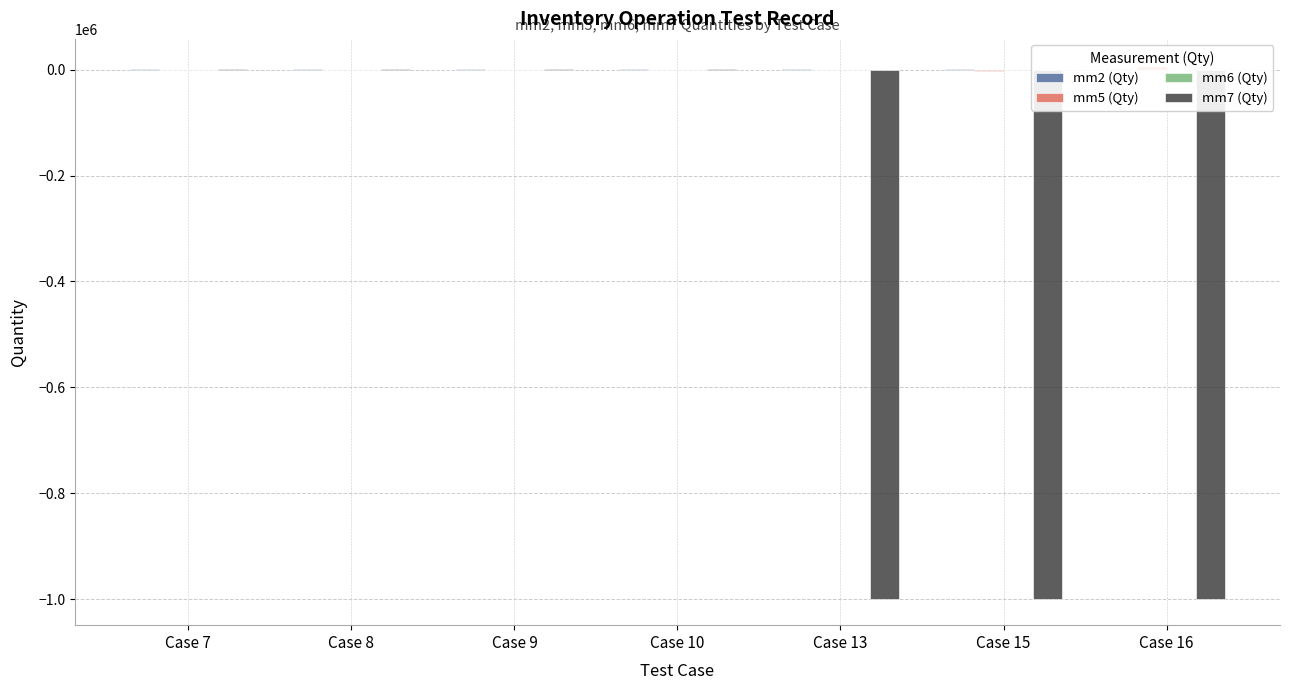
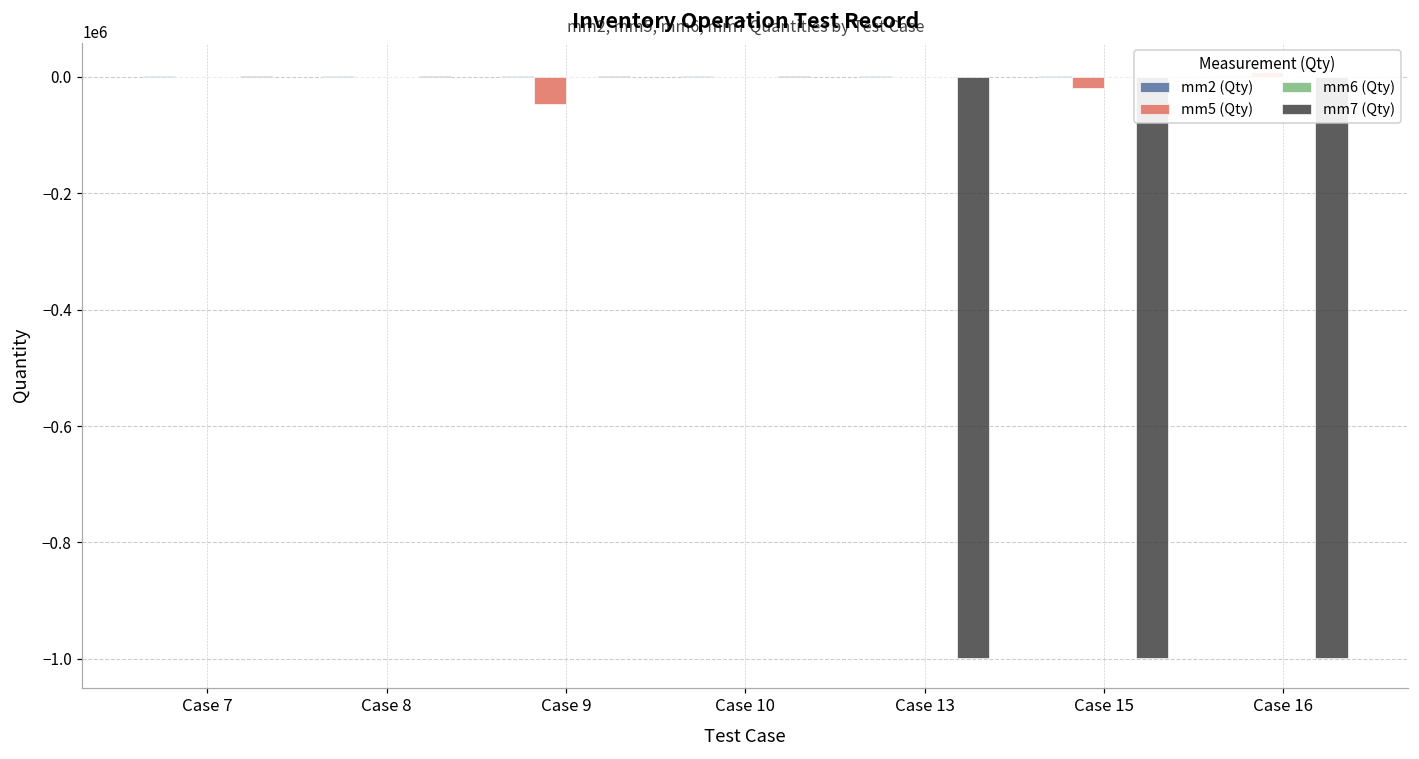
mm5 (Qty), Case 9: 0 -> -50000
mm5 (Qty), Case 15: 0 -> -20000
